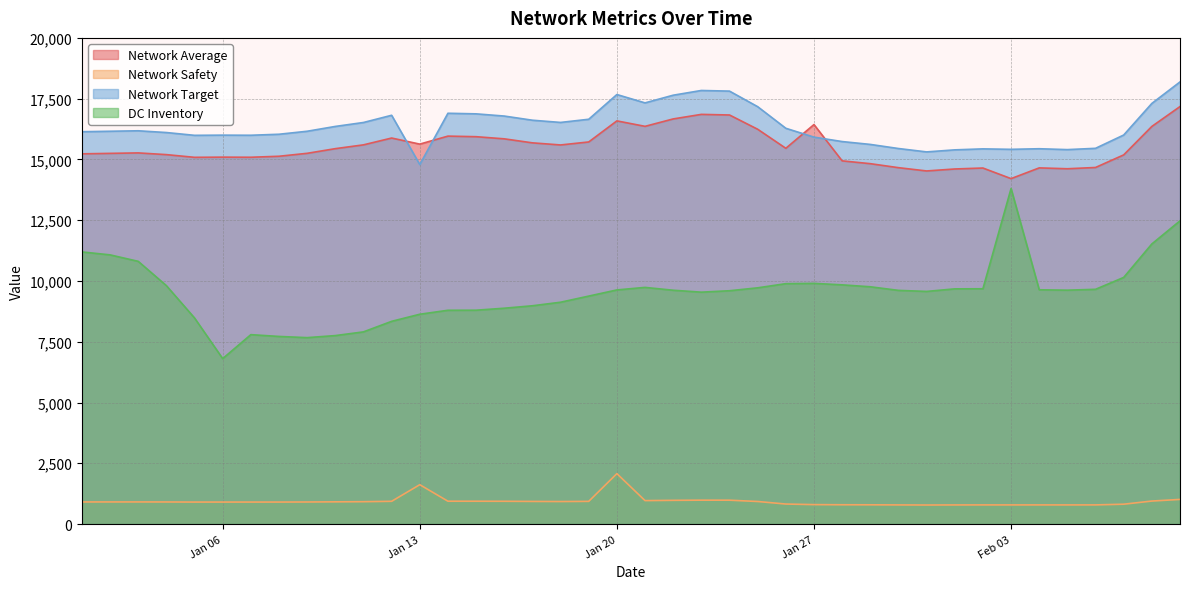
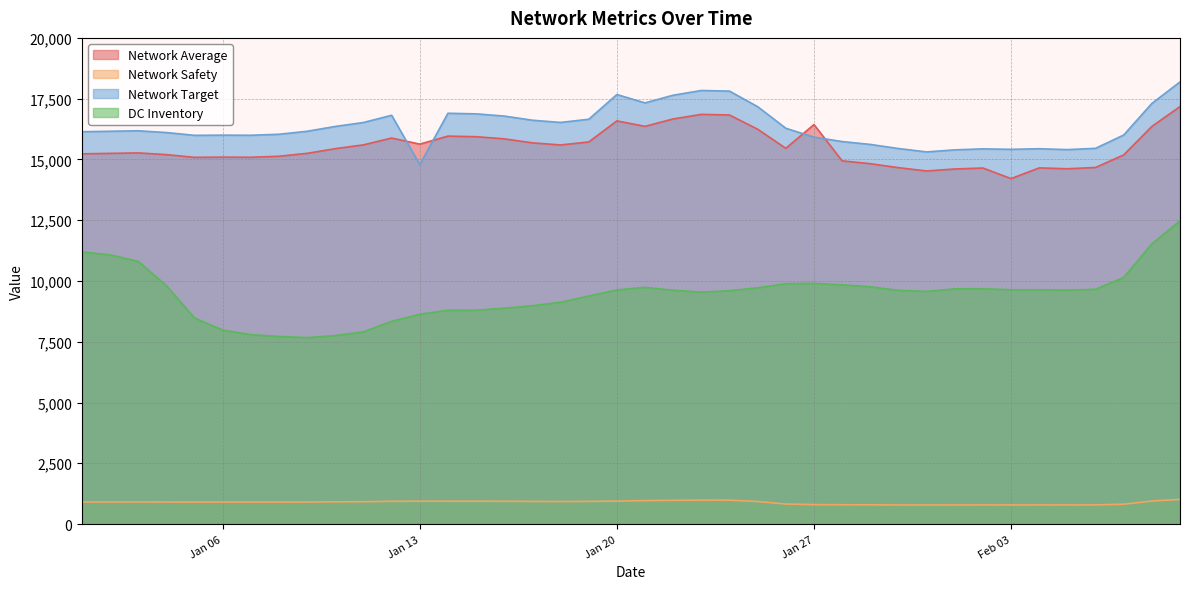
DC Inventory, Jan 06: 6,800 -> 8,000
Network Safety, Jan 13: 1,600 -> 900
Network Safety, Jan 20: 2,100 -> 900
DC Inventory, Feb 03: 13,800 -> 9,600
